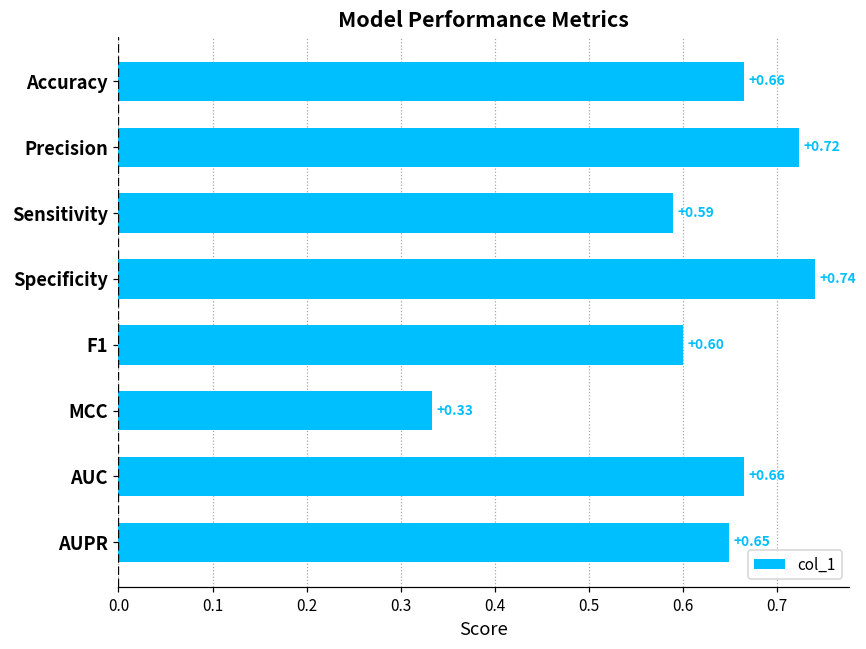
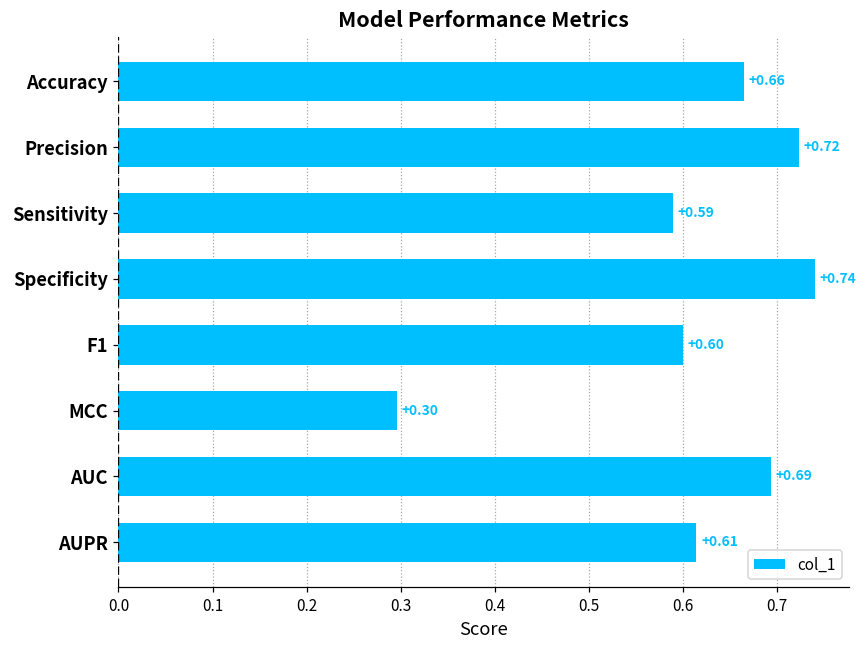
MCC: +0.33 -> +0.30
AUC: +0.66 -> +0.69
AUPR: +0.65 -> +0.61
